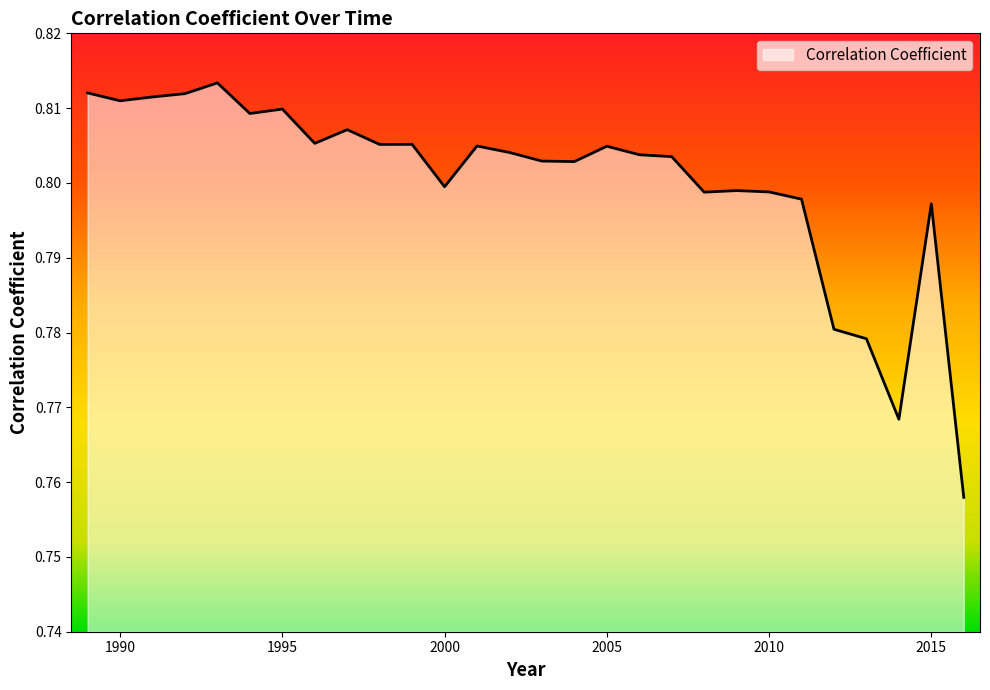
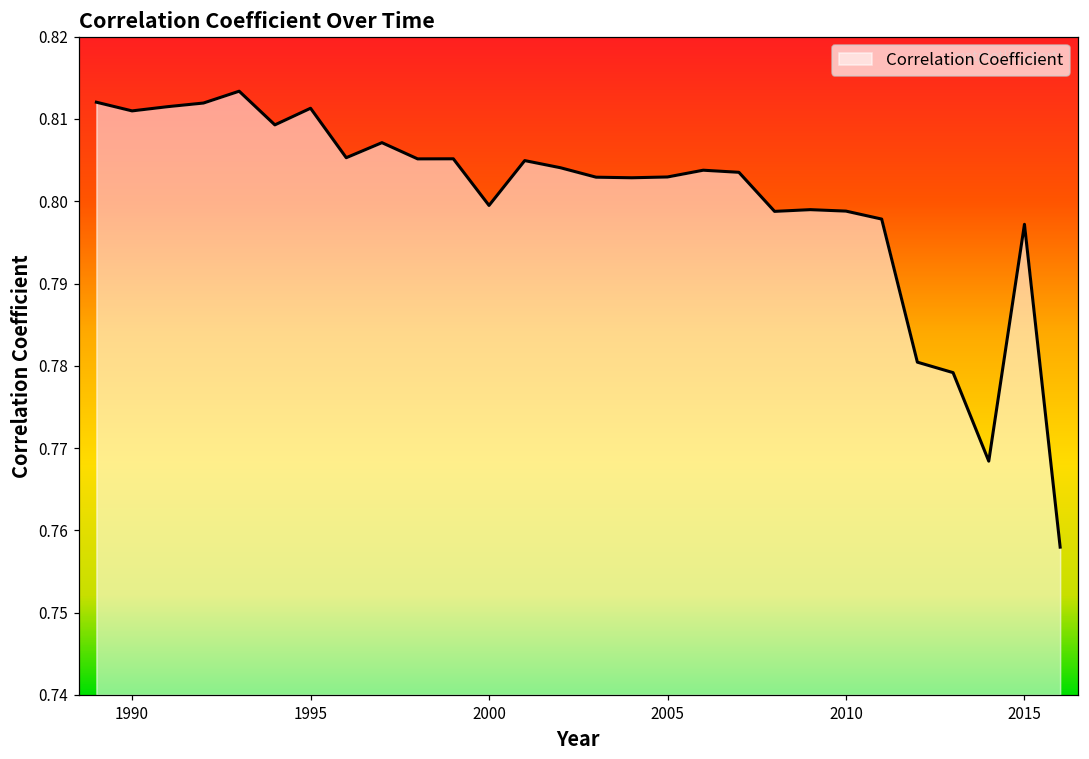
1995: 0.810 -> 0.811
2005: 0.805 -> 0.803
